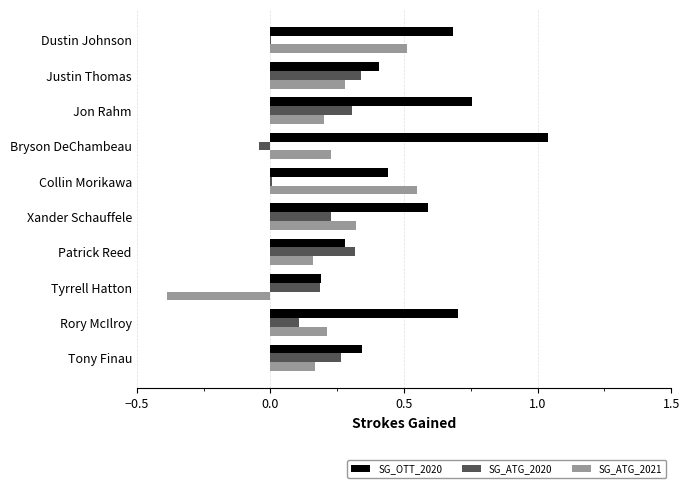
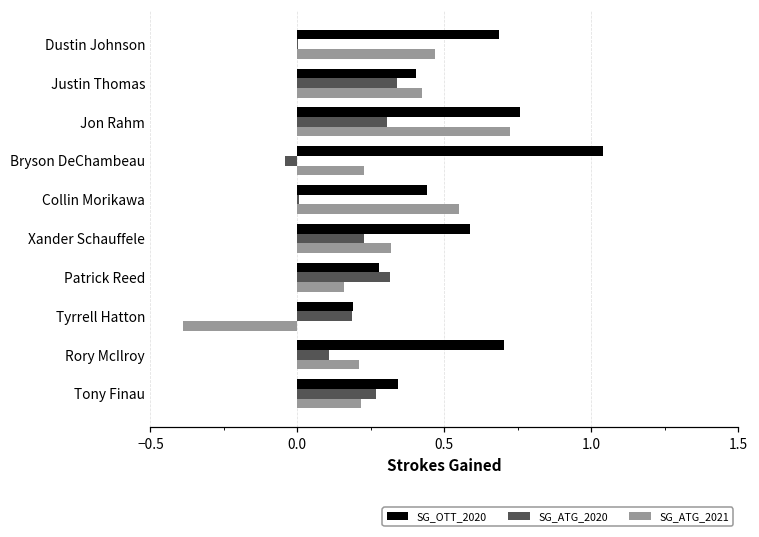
SG_ATG_2021, Dustin Johnson: 0.51 -> 0.47
SG_ATG_2021, Justin Thomas: 0.28 -> 0.42
SG_ATG_2021, Jon Rahm: 0.20 -> 0.72
SG_ATG_2021, Tony Finau: 0.17 -> 0.22
